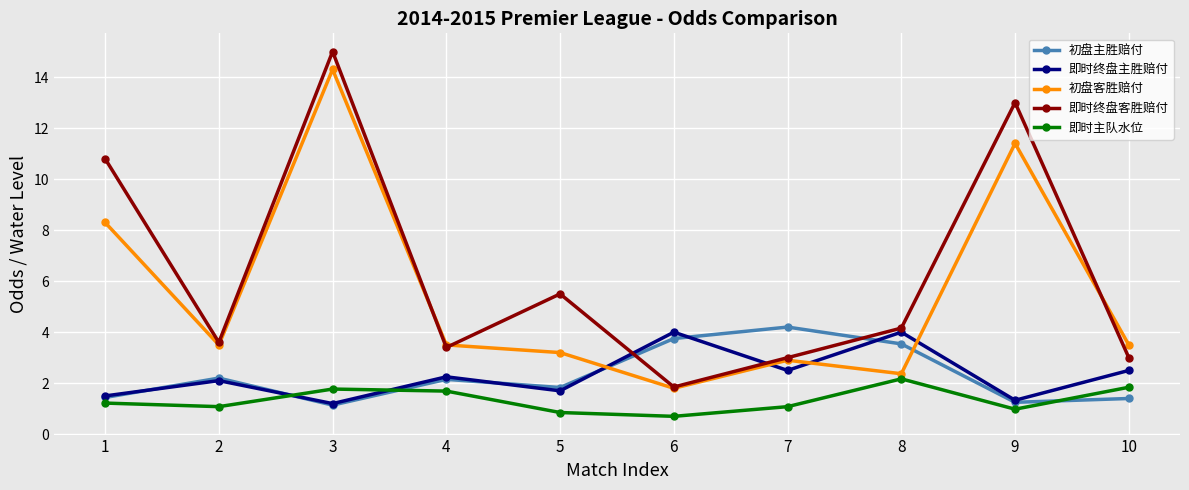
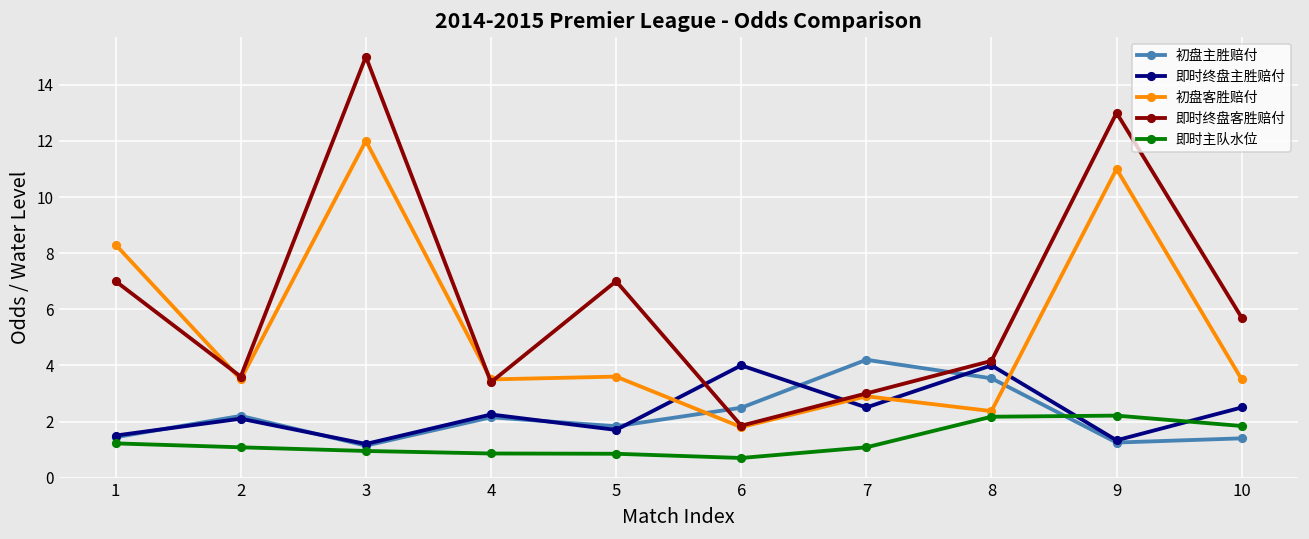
即时终盘客胜赔付, 1: 10.8 -> 7.0
初盘客胜赔付, 3: 14.3 -> 12.0
即时主队水位, 3: 1.8 -> 1.0
即时主队水位, 4: 1.7 -> 0.9
初盘客胜赔付, 5: 3.2 -> 3.6
即时终盘客胜赔付, 5: 5.5 -> 7.0
初盘主胜赔付, 6: 3.8 -> 2.5
初盘客胜赔付, 9: 11.4 -> 11.0
即时主队水位, 9: 1.0 -> 2.2
即时终盘客胜赔付, 10: 3.0 -> 5.7
